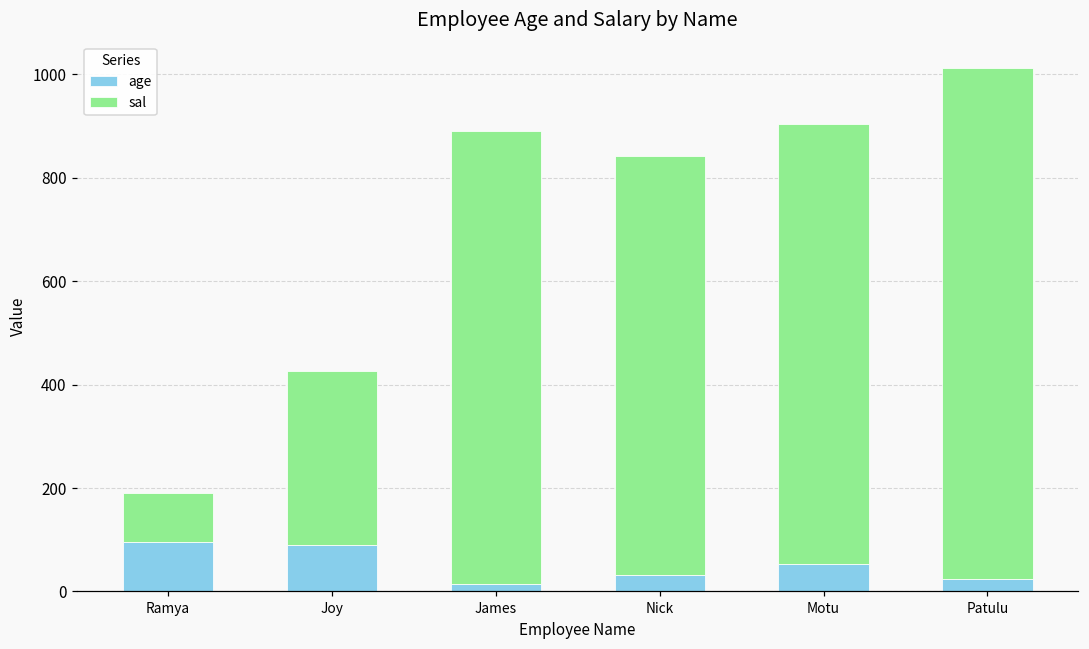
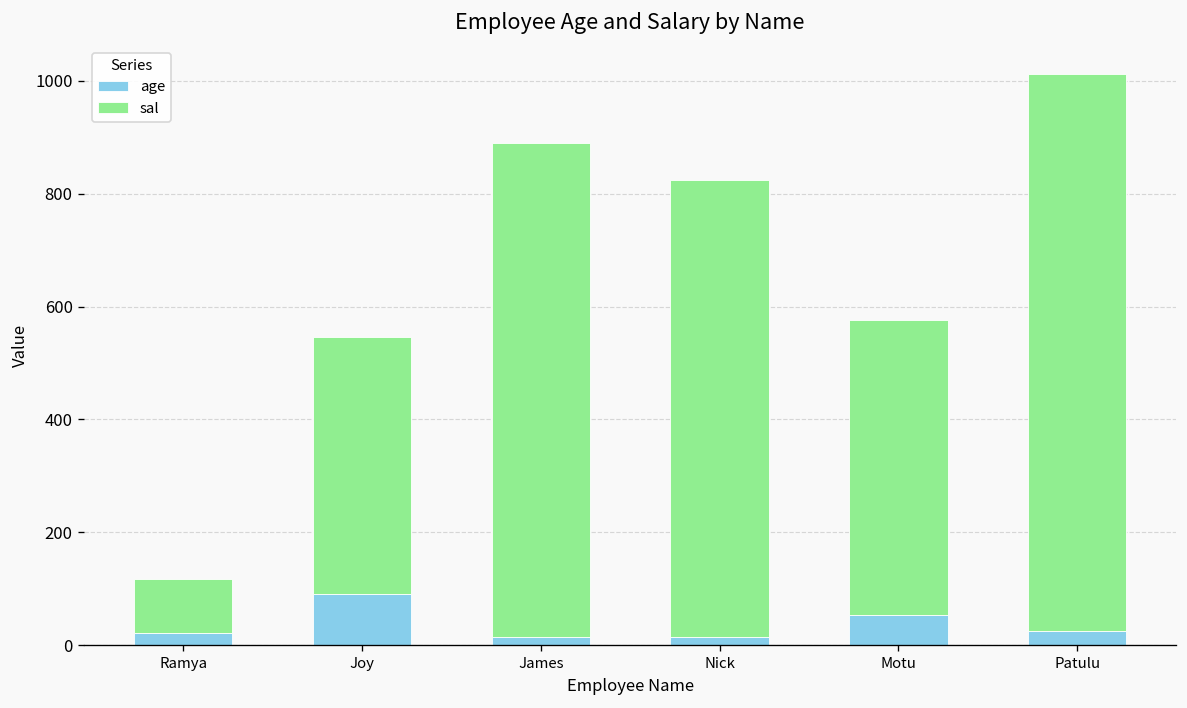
age, Ramya: 100 -> 20
sal, Joy: 340 -> 460
age, Nick: 30 -> 10
sal, Motu: 850 -> 520
